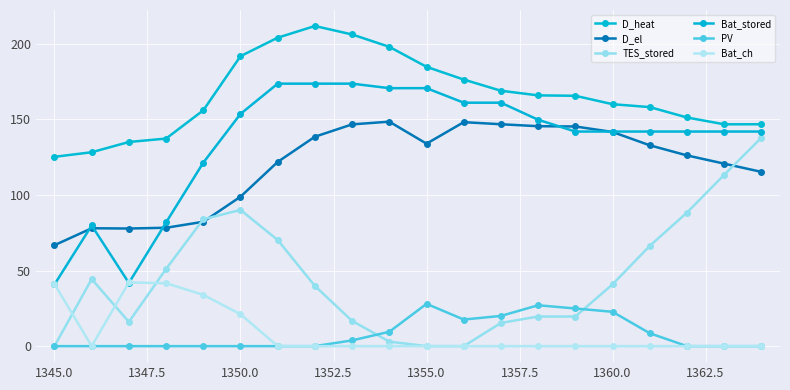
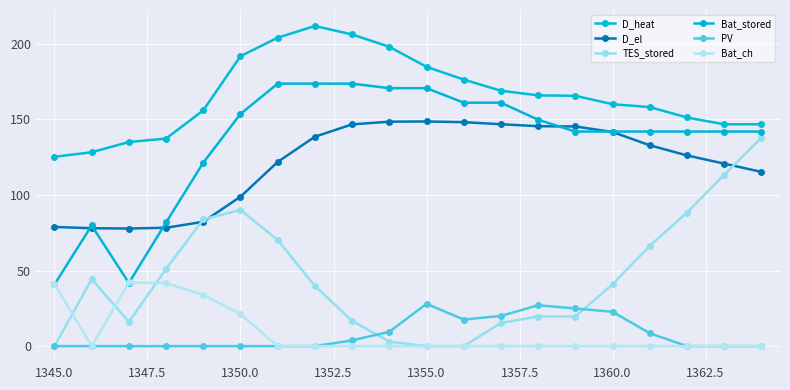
D_el, 1345.0: 67 -> 79
D_el, 1355.0: 134 -> 149
